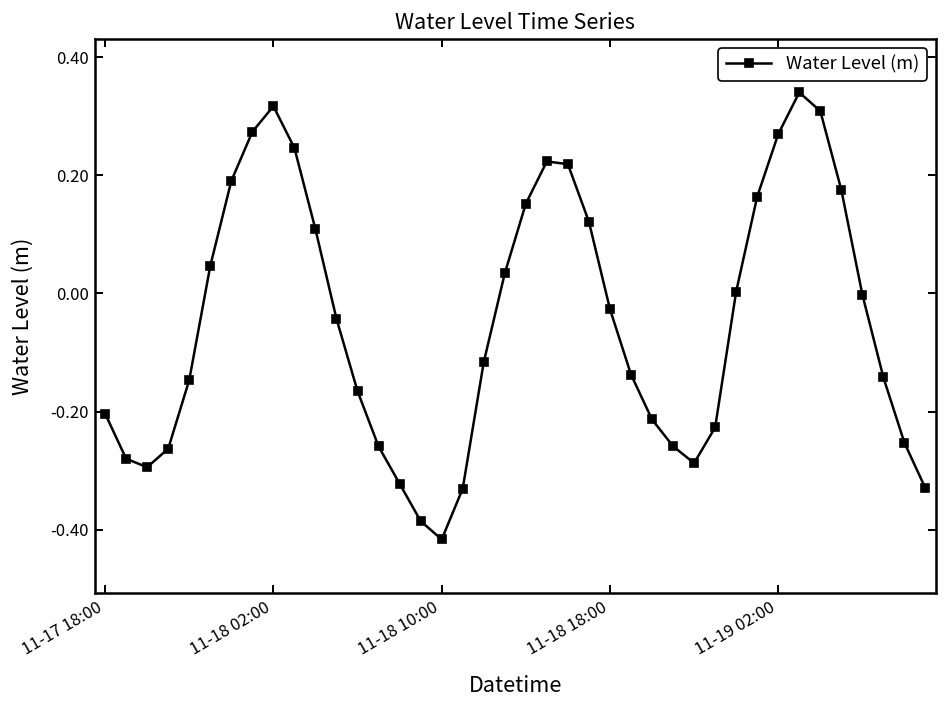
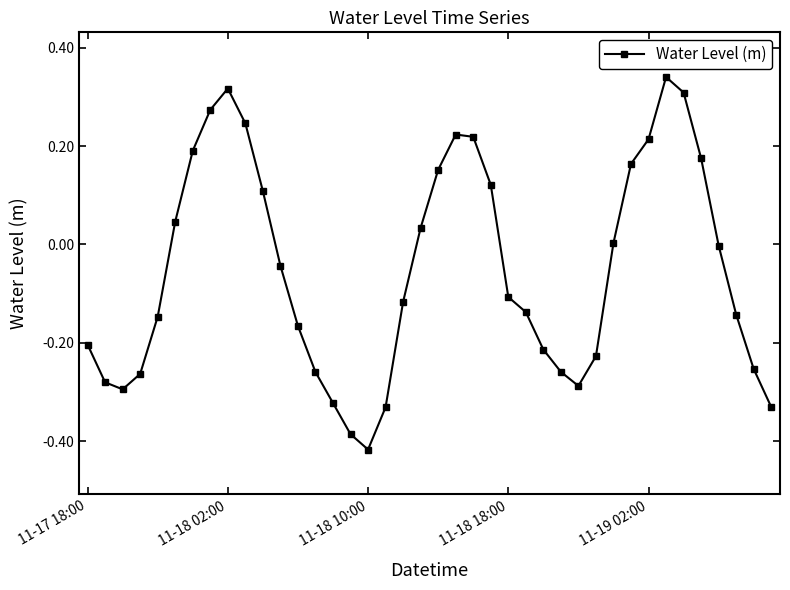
11-18 18:00: -0.03 -> -0.11
11-19 02:00: 0.27 -> 0.21
